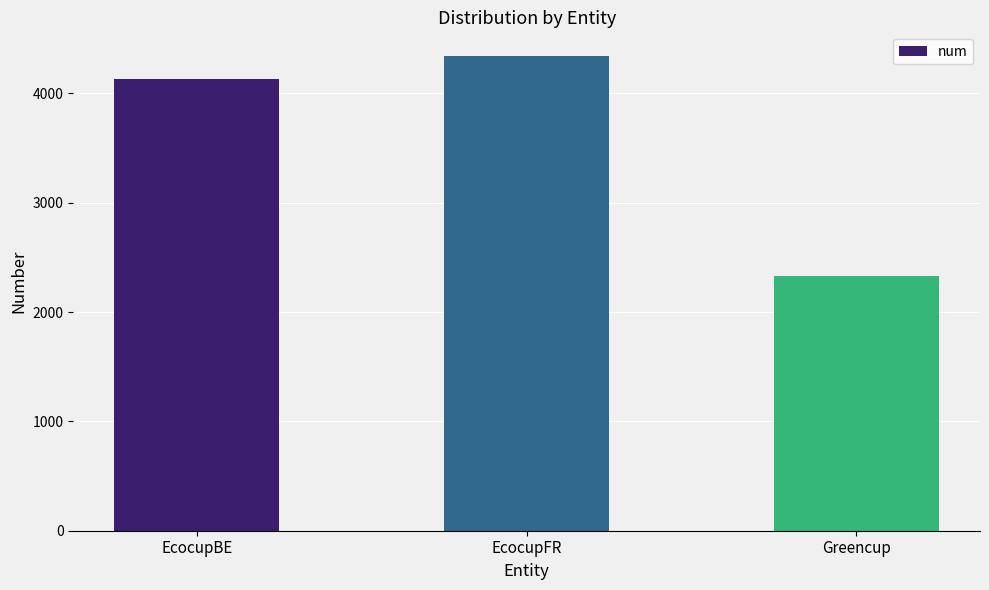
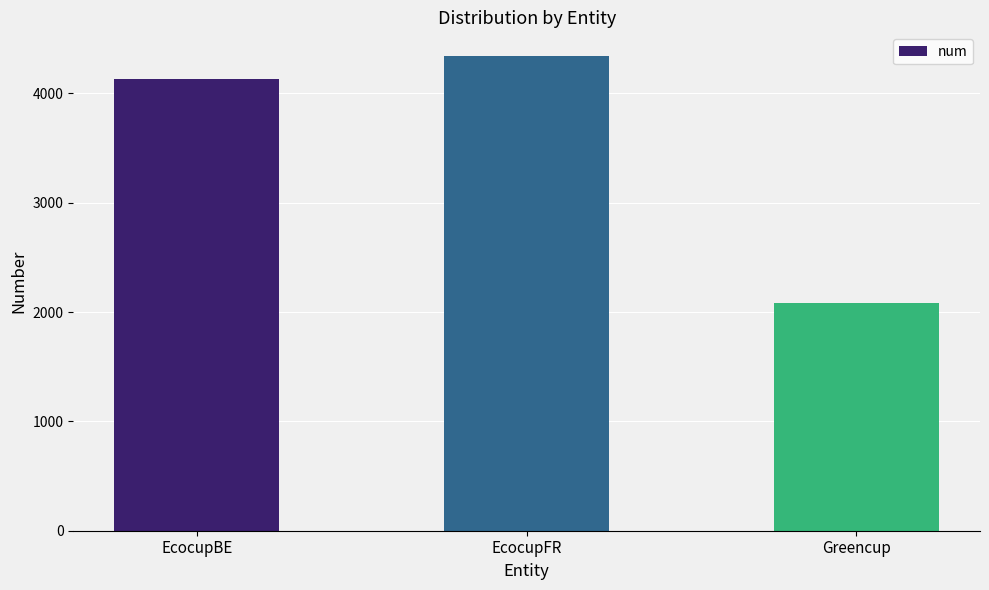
Greencup: 2330 -> 2090
